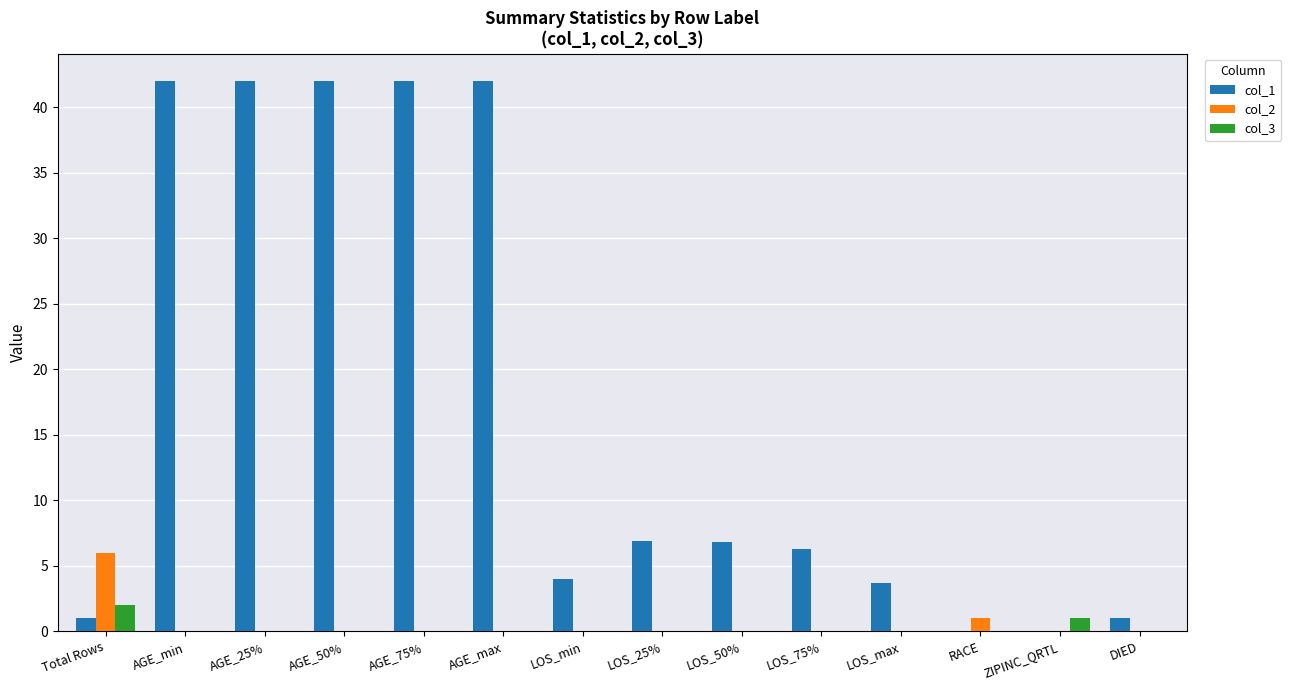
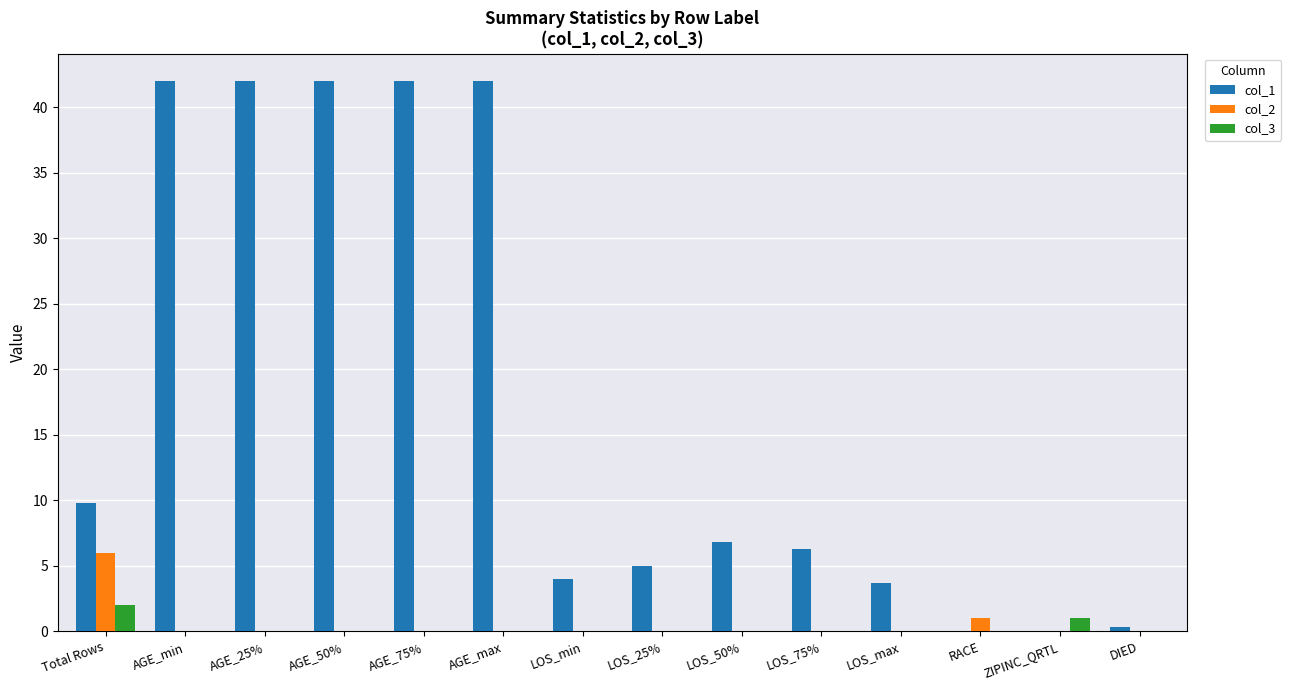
col_1, Total Rows: 1.0 -> 9.8
col_1, LOS_25%: 6.9 -> 5.0
col_1, DIED: 1.0 -> 0.3
